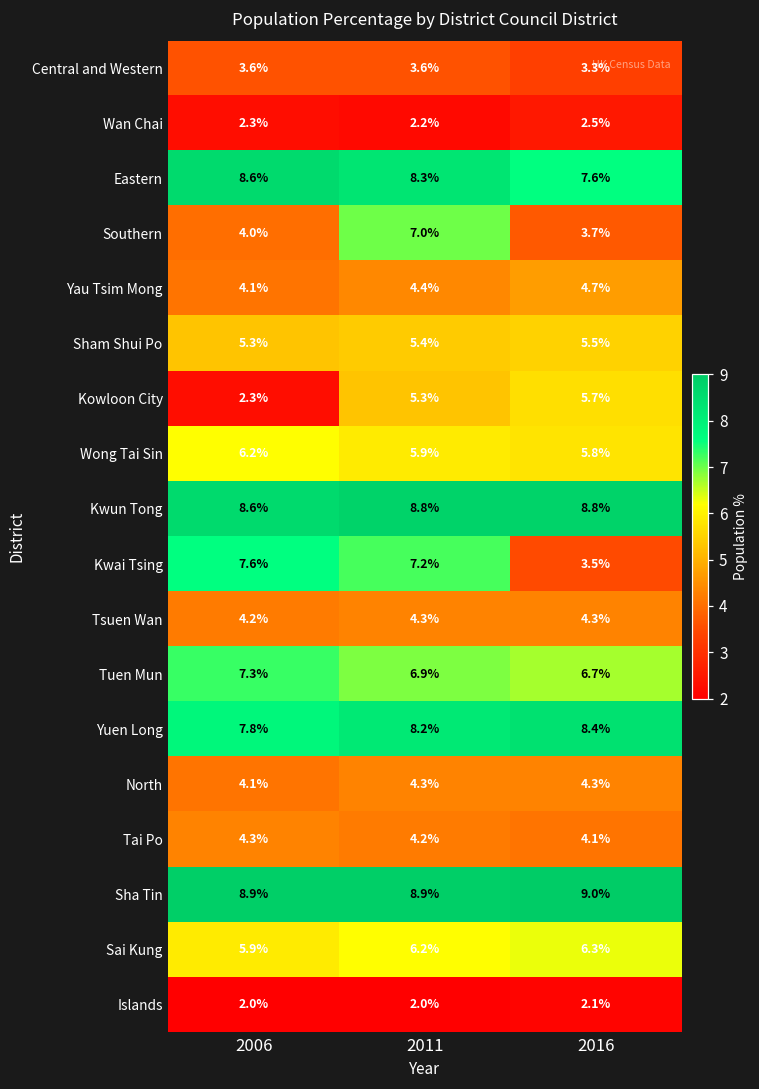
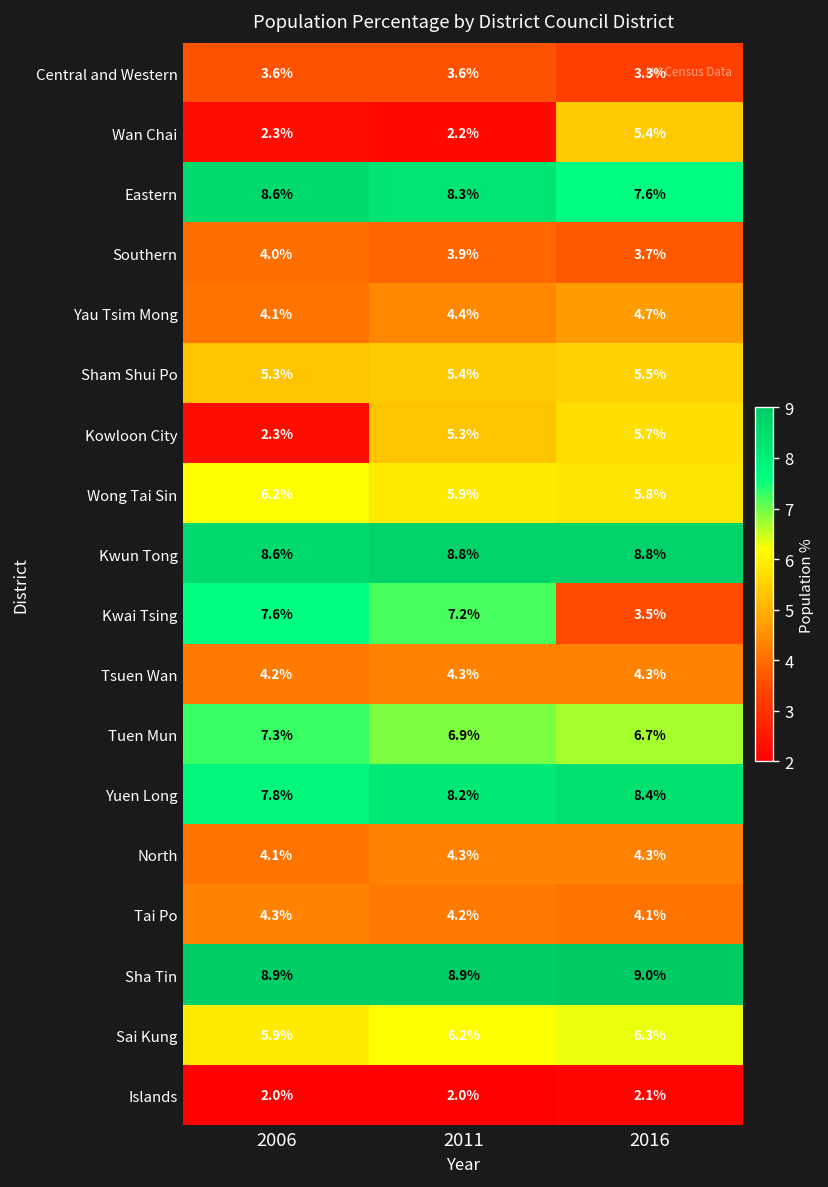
Wan Chai, 2016: 2.5% -> 5.4%
Southern, 2011: 7.0% -> 3.9%
